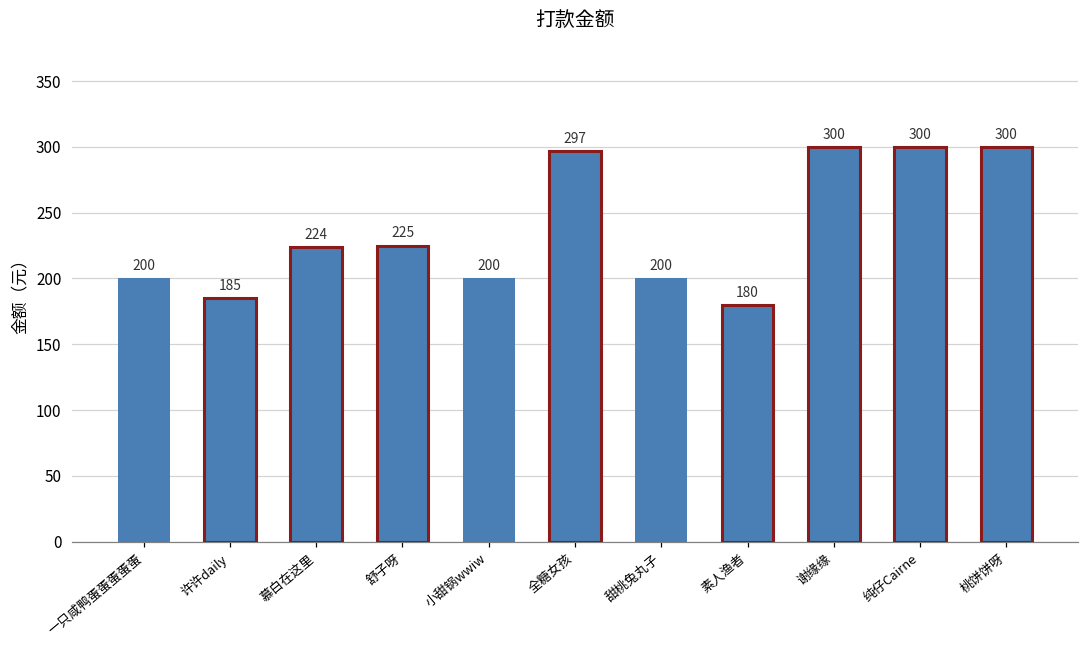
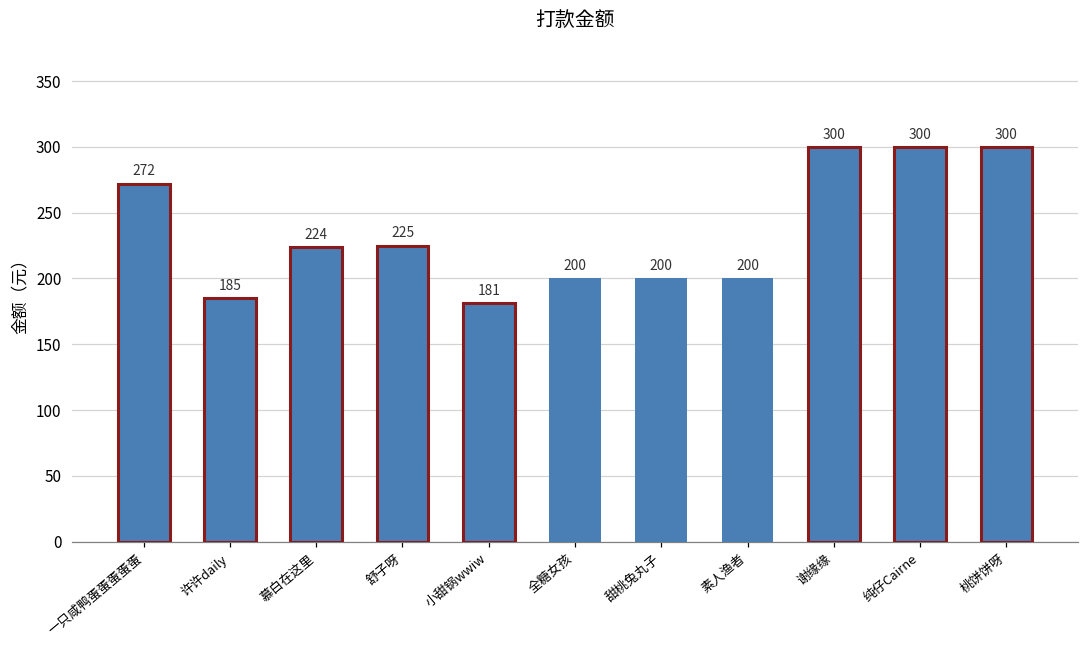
一只咸鸭蛋蛋蛋蛋蛋: 200 -> 272
小甜锅wwiw: 200 -> 181
全糖女孩: 297 -> 200
素人渔者: 180 -> 200
